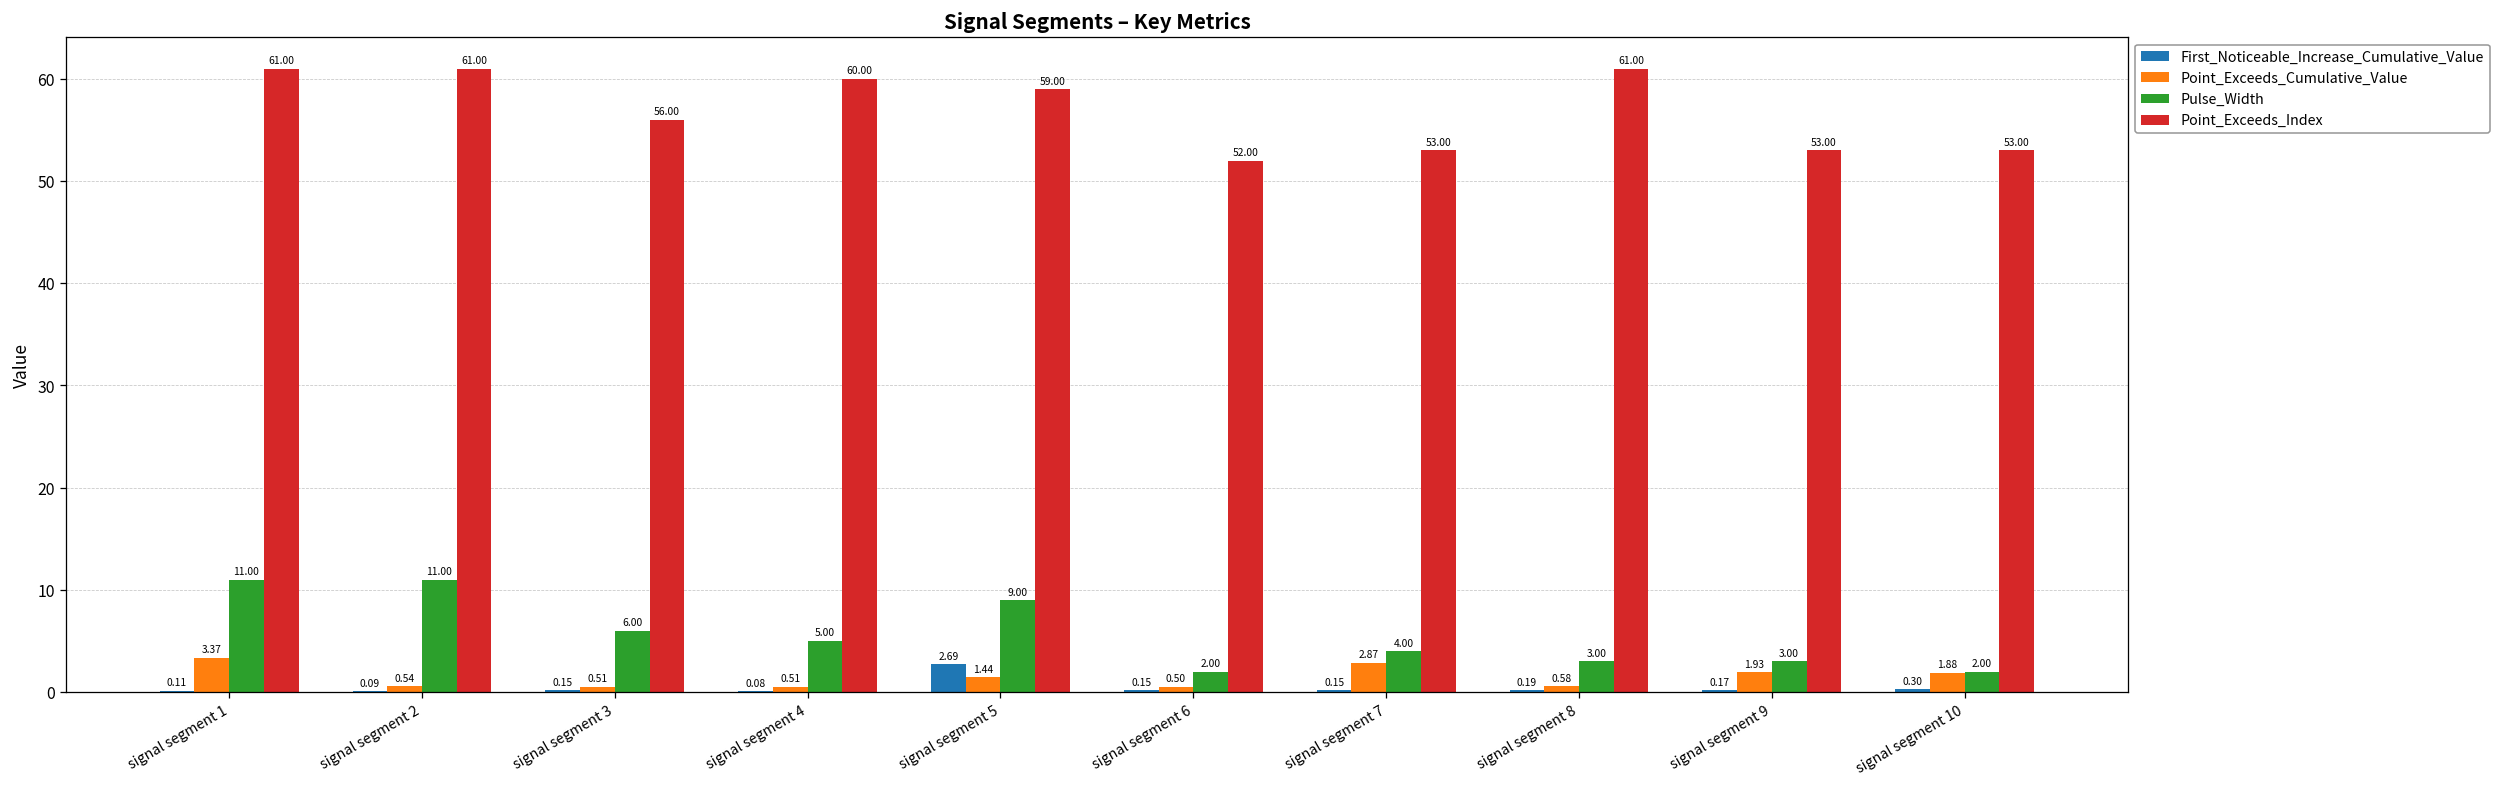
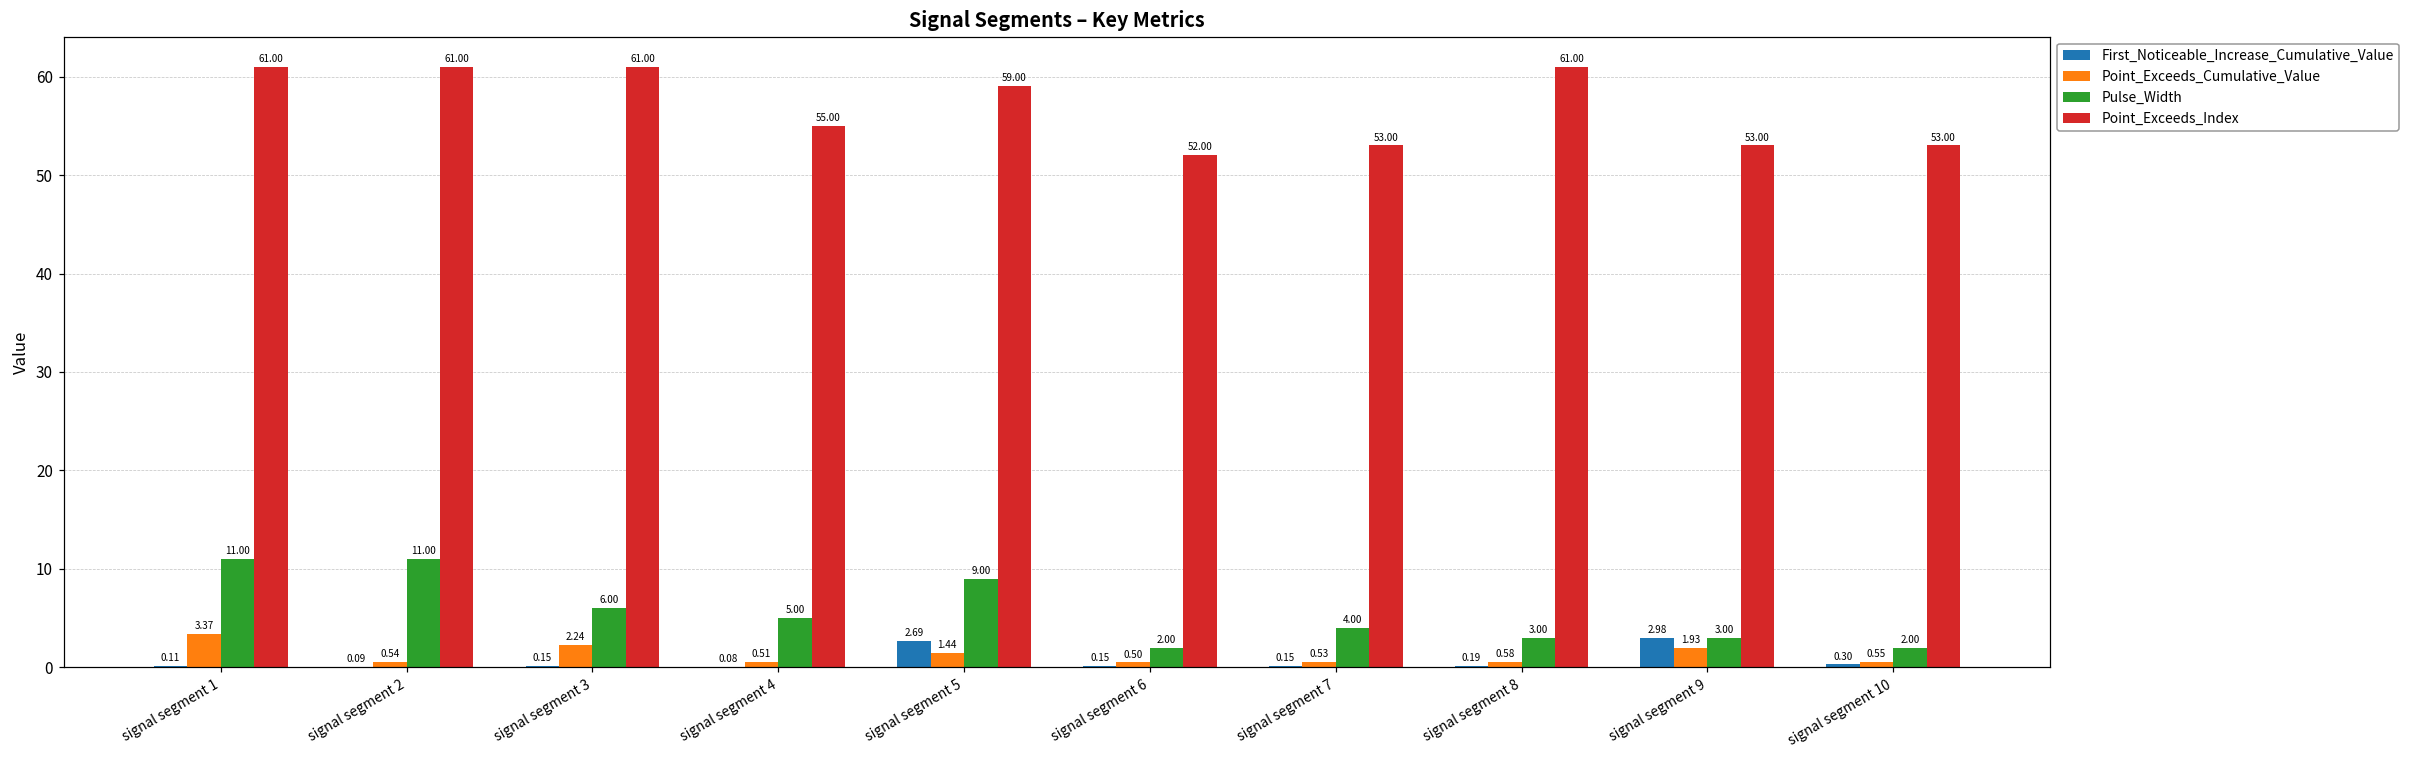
Point_Exceeds_Cumulative_Value, signal segment 3: 0.51 -> 2.24
Point_Exceeds_Index, signal segment 3: 56.00 -> 61.00
Point_Exceeds_Index, signal segment 4: 60.00 -> 55.00
Point_Exceeds_Cumulative_Value, signal segment 7: 2.87 -> 0.53
First_Noticeable_Increase_Cumulative_Value, signal segment 9: 0.17 -> 2.98
Point_Exceeds_Cumulative_Value, signal segment 10: 1.88 -> 0.55
